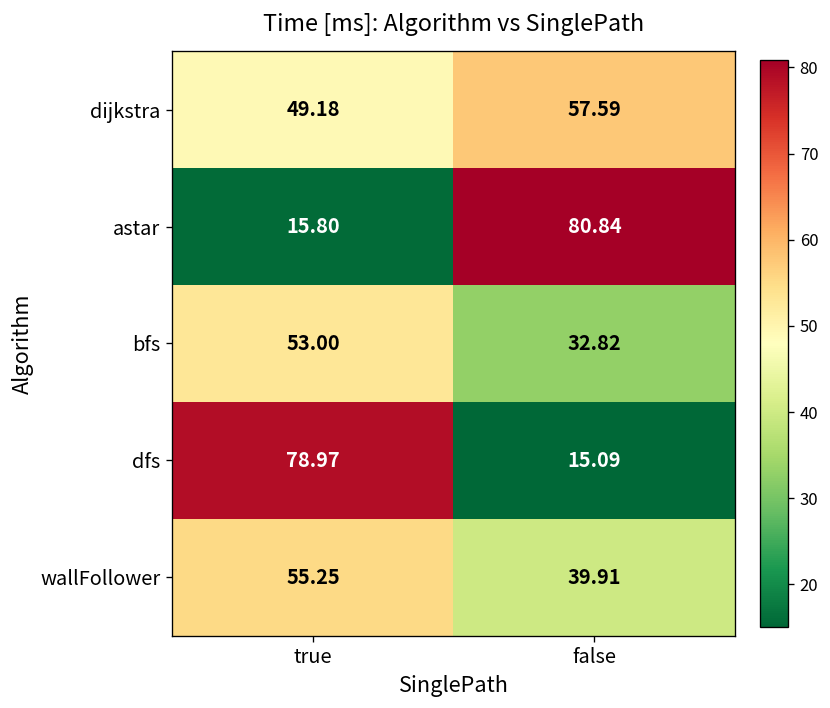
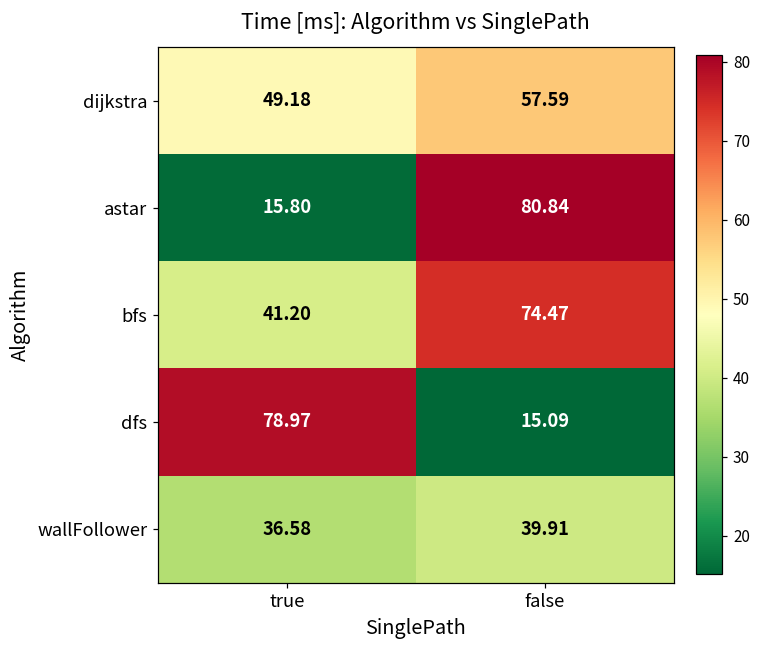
bfs, true: 53.00 -> 41.20
bfs, false: 32.82 -> 74.47
wallFollower, true: 55.25 -> 36.58
